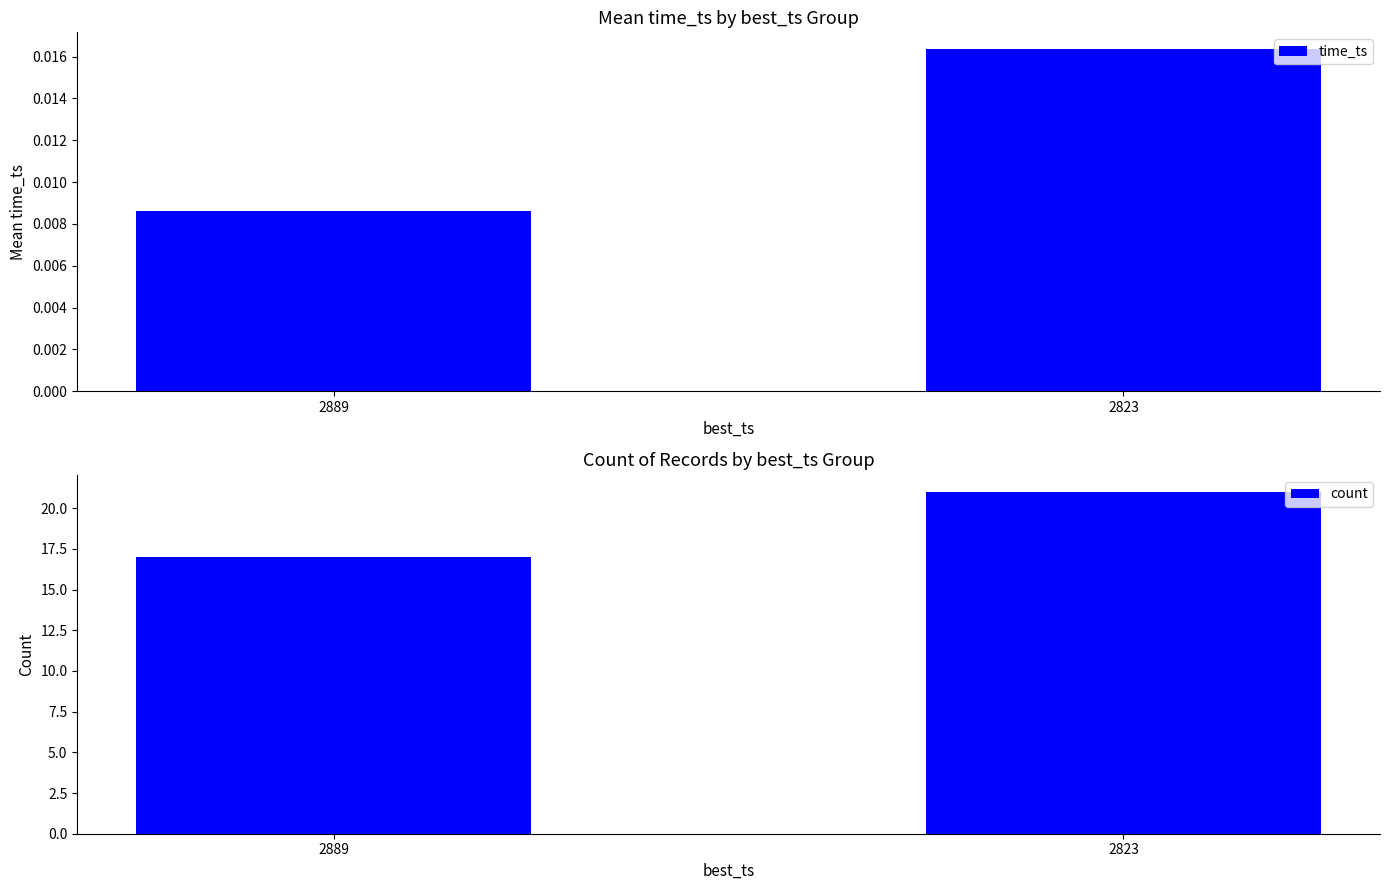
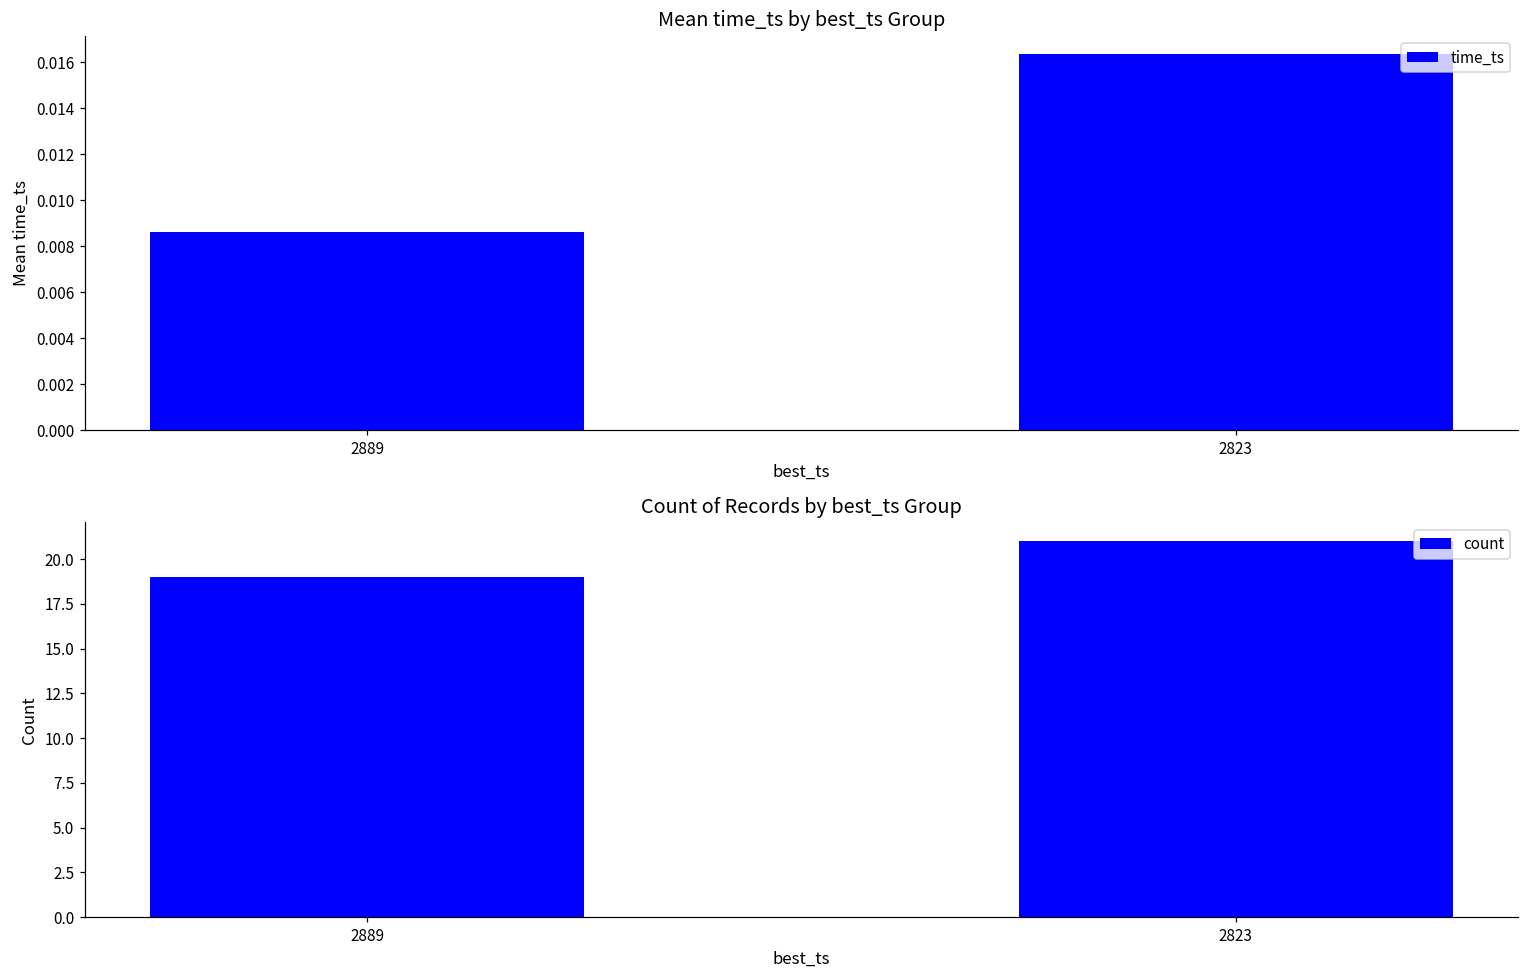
Count of Records by best_ts Group, 2889: 17 -> 19
